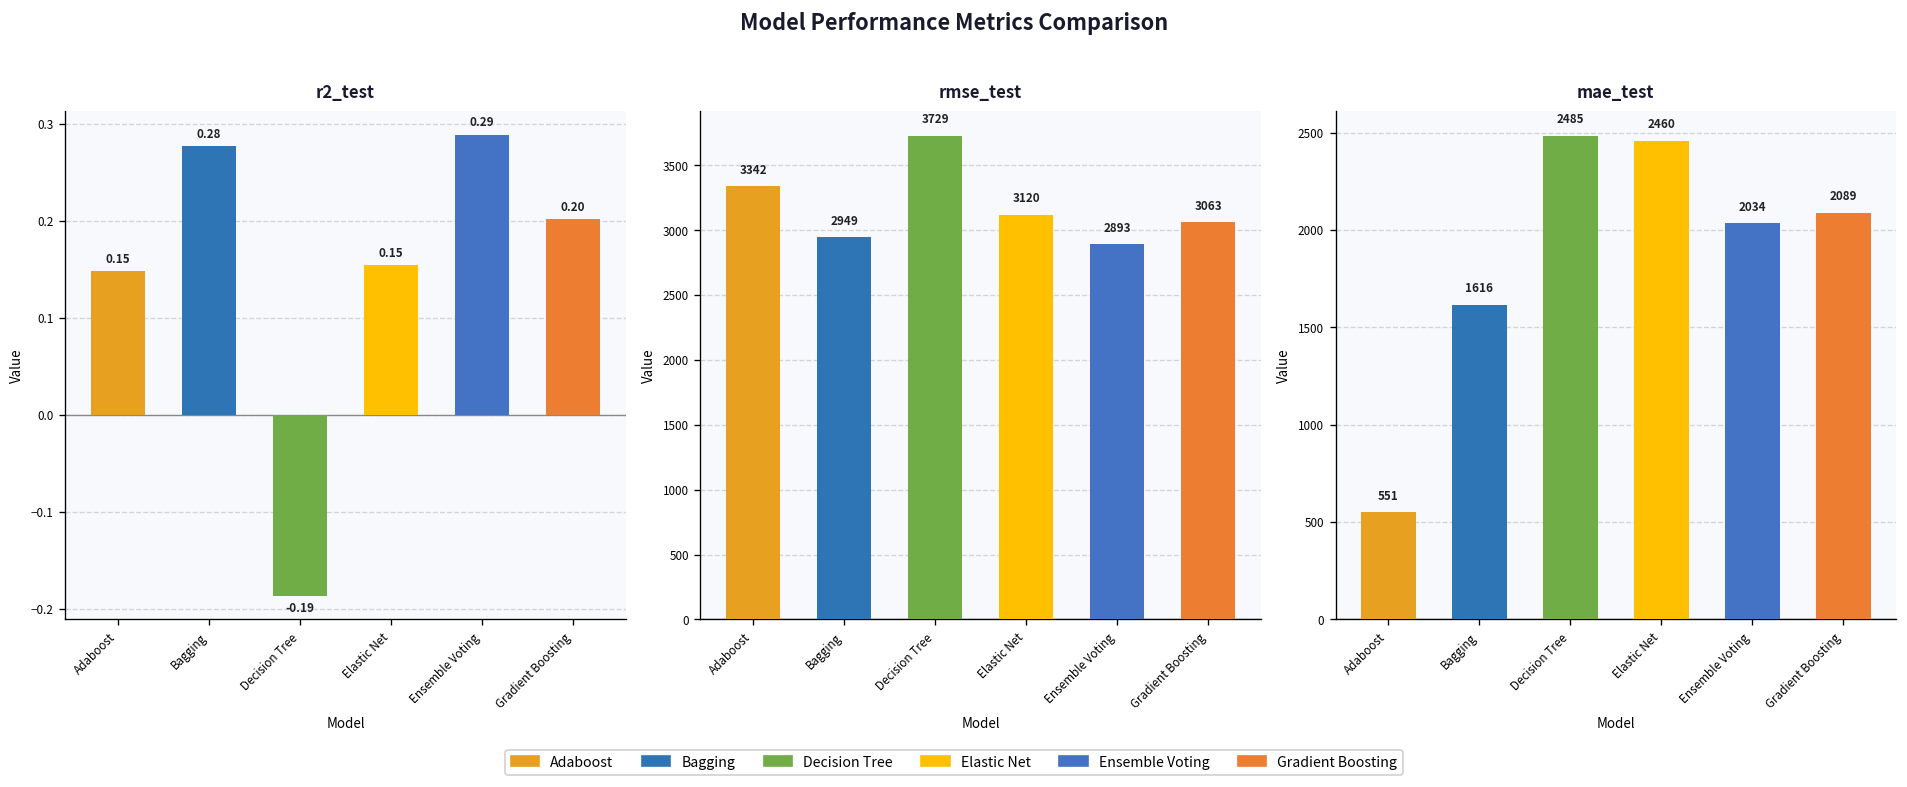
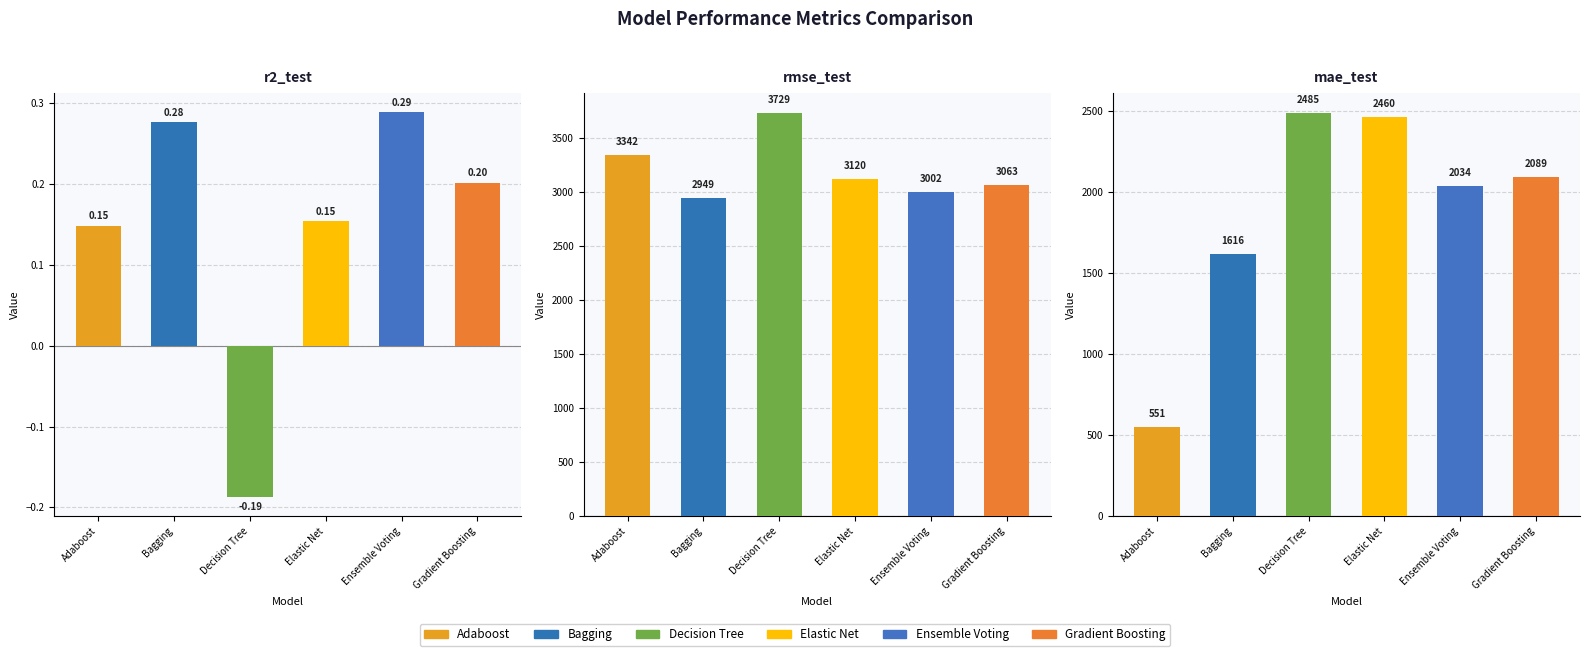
rmse_test, Ensemble Voting: 2893 -> 3002
